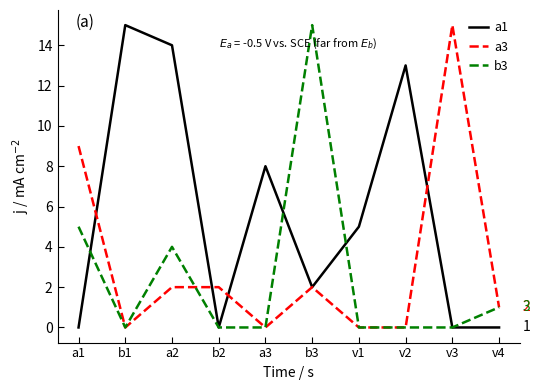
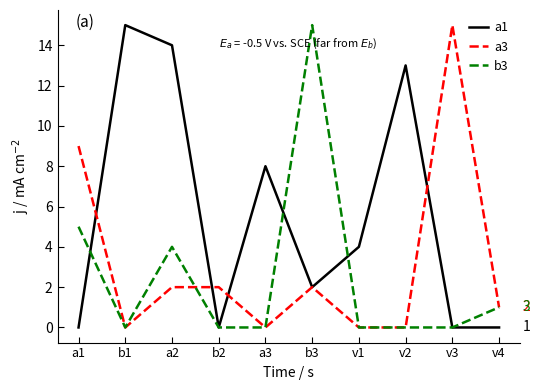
a1, v1: 5 -> 4
